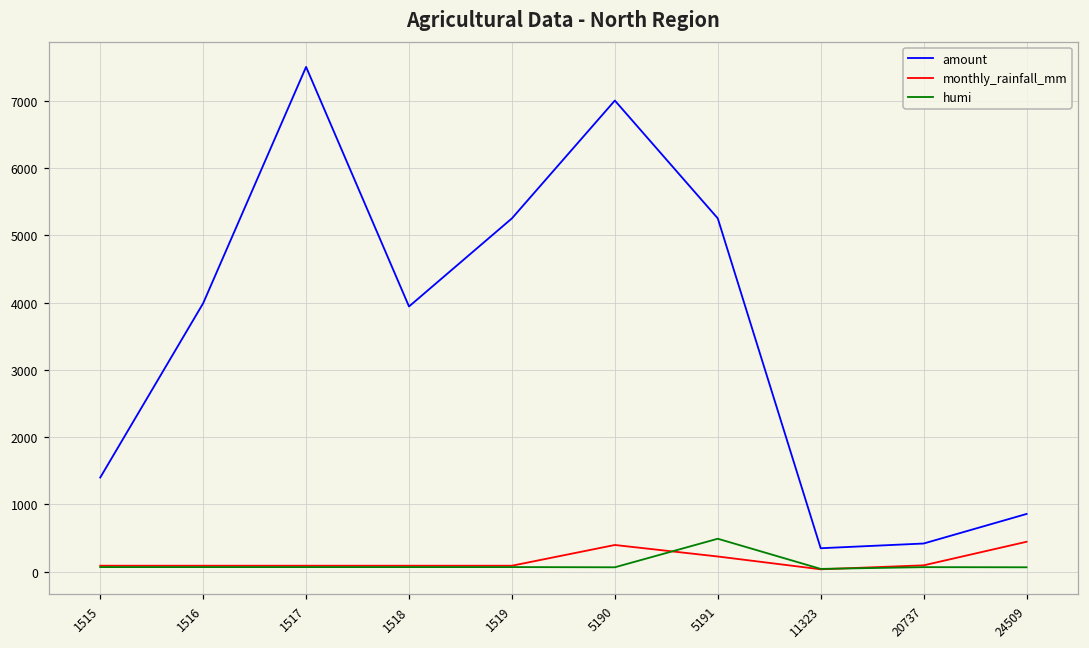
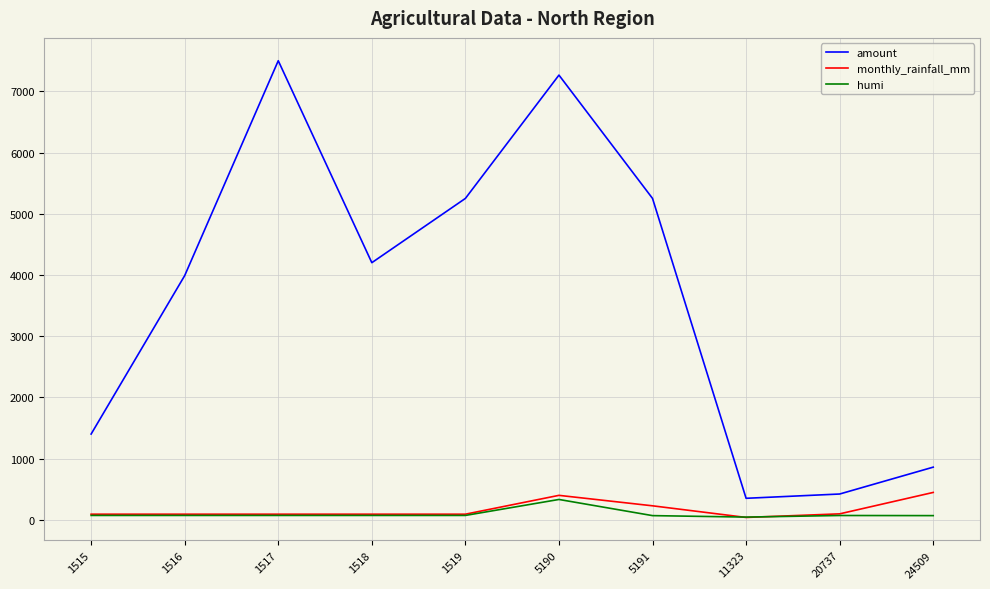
amount, 1518: 3900 -> 4200
amount, 5190: 7000 -> 7300
humi, 5190: 100 -> 300
humi, 5191: 500 -> 100
